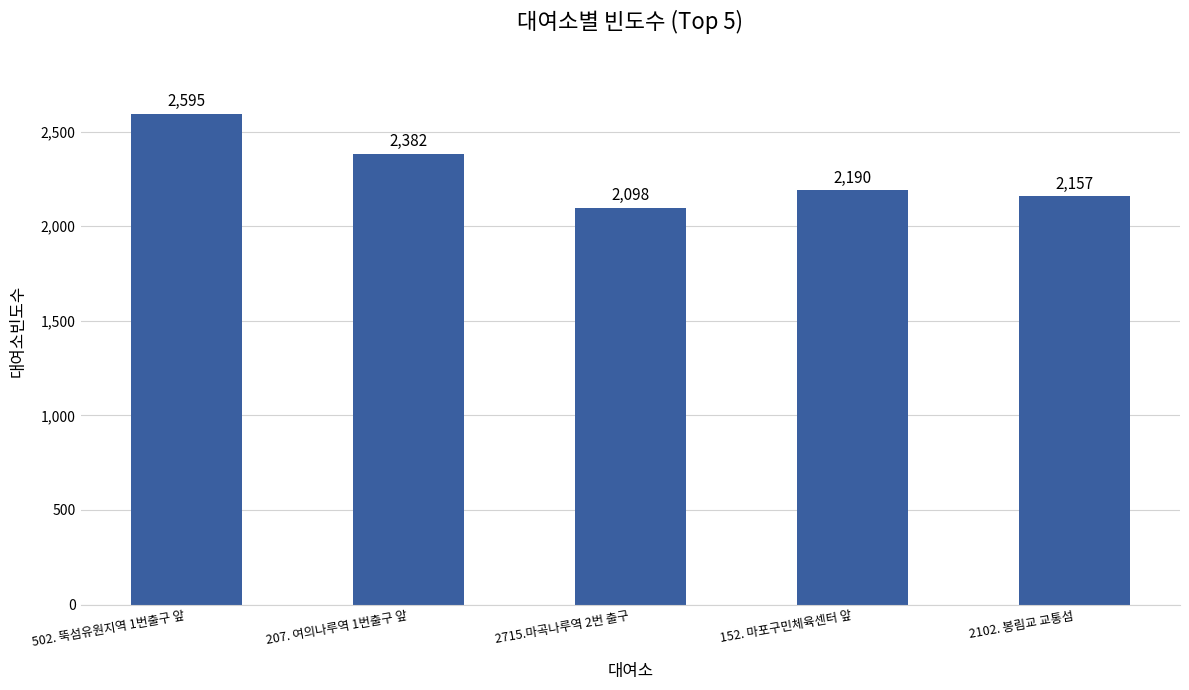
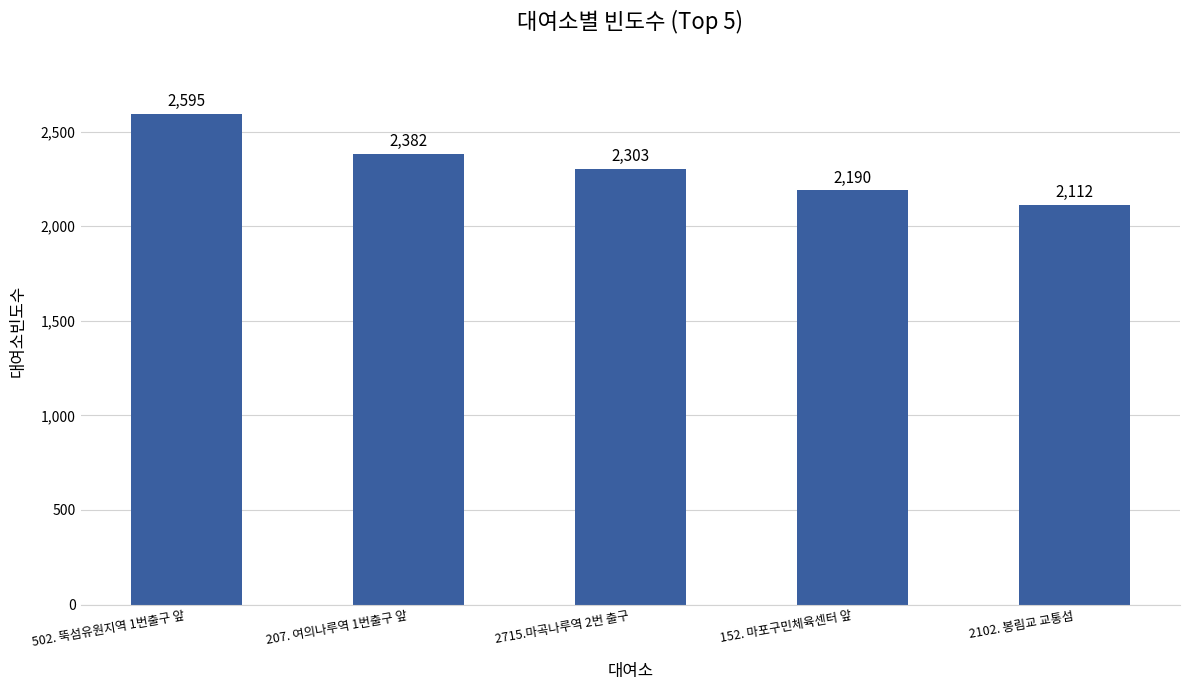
2715.마곡나루역 2번 출구: 2,098 -> 2,303
2102. 봉림교 교통섬: 2,157 -> 2,112
